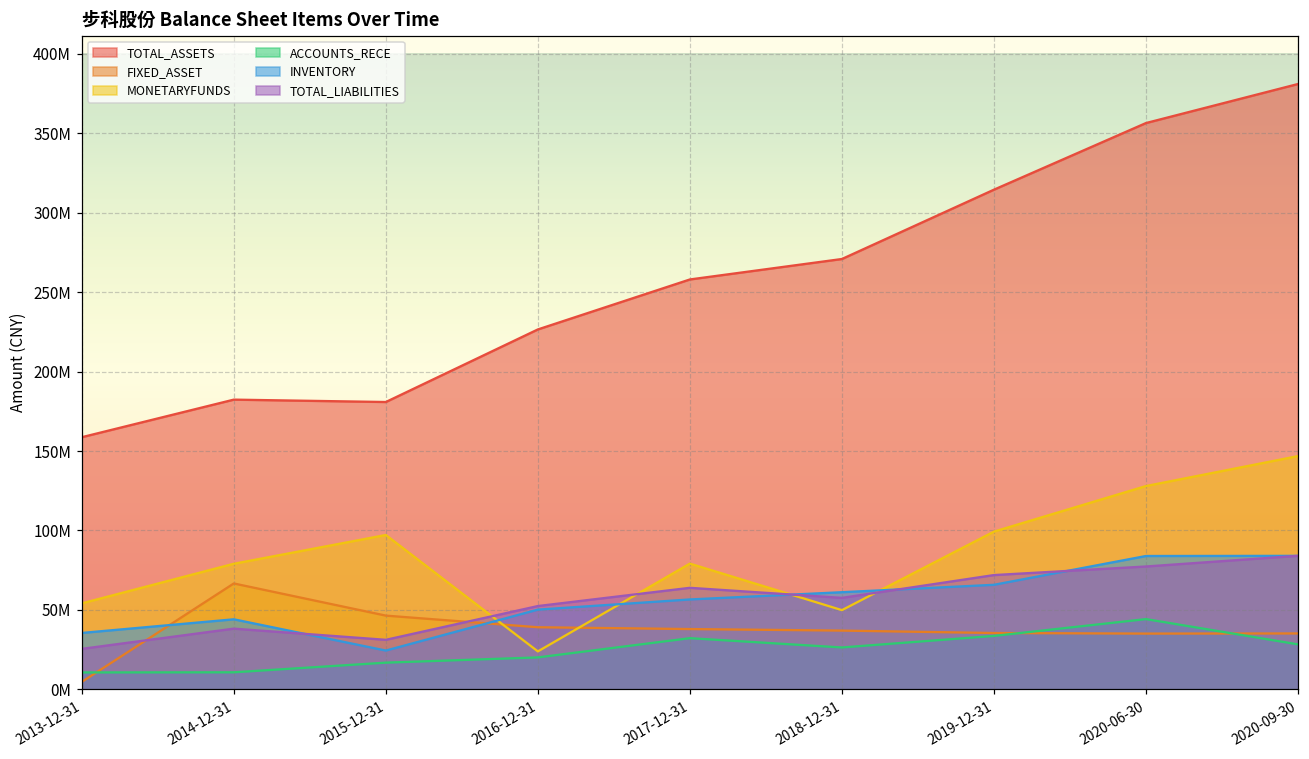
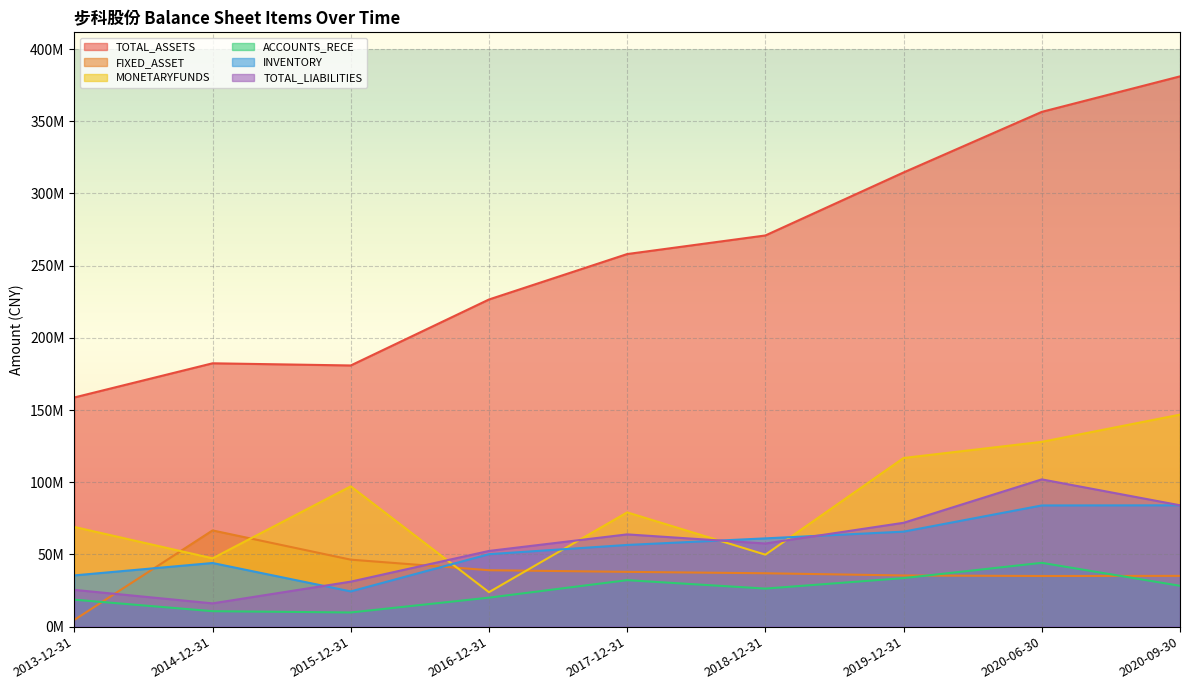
MONETARYFUNDS, 2013-12-31: 54000000 -> 69000000
ACCOUNTS_RECE, 2013-12-31: 11000000 -> 19000000
MONETARYFUNDS, 2014-12-31: 79000000 -> 47000000
TOTAL_LIABILITIES, 2014-12-31: 38000000 -> 16000000
ACCOUNTS_RECE, 2015-12-31: 17000000 -> 10000000
MONETARYFUNDS, 2019-12-31: 99000000 -> 117000000
TOTAL_LIABILITIES, 2020-06-30: 77000000 -> 102000000
